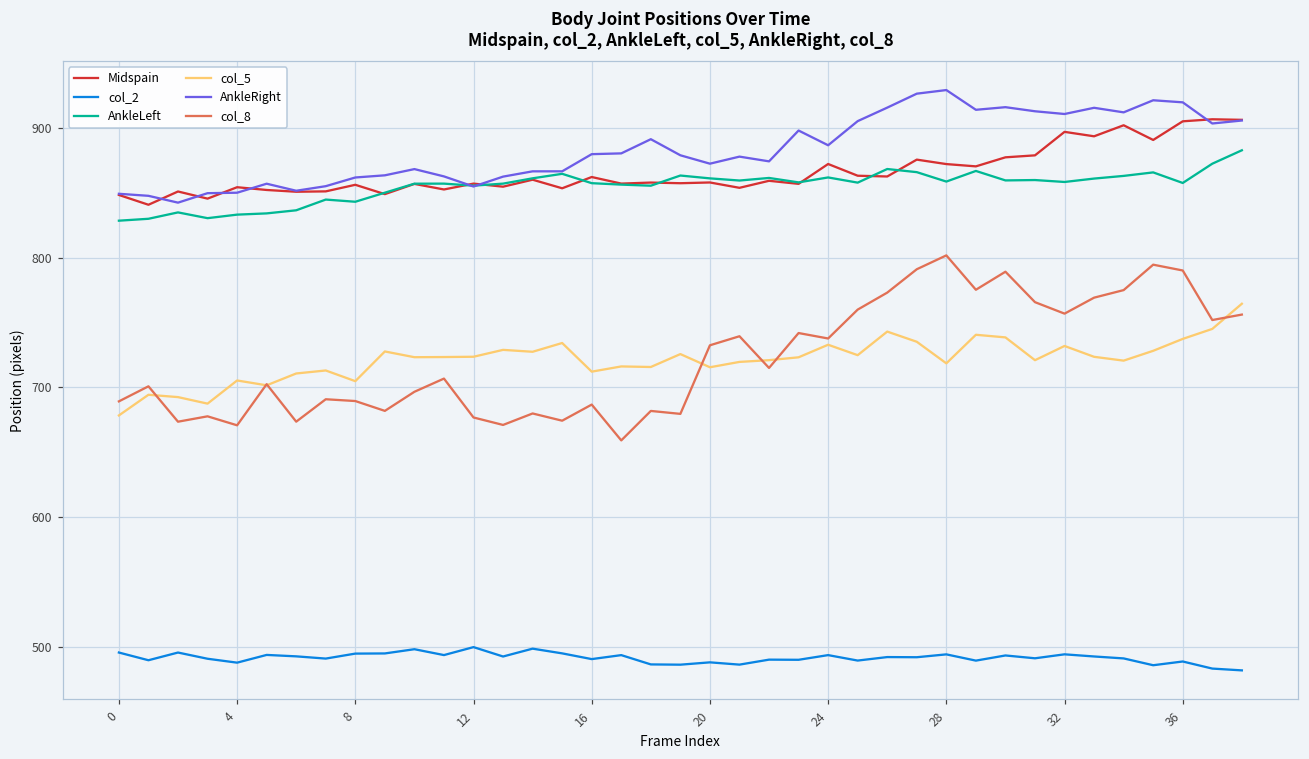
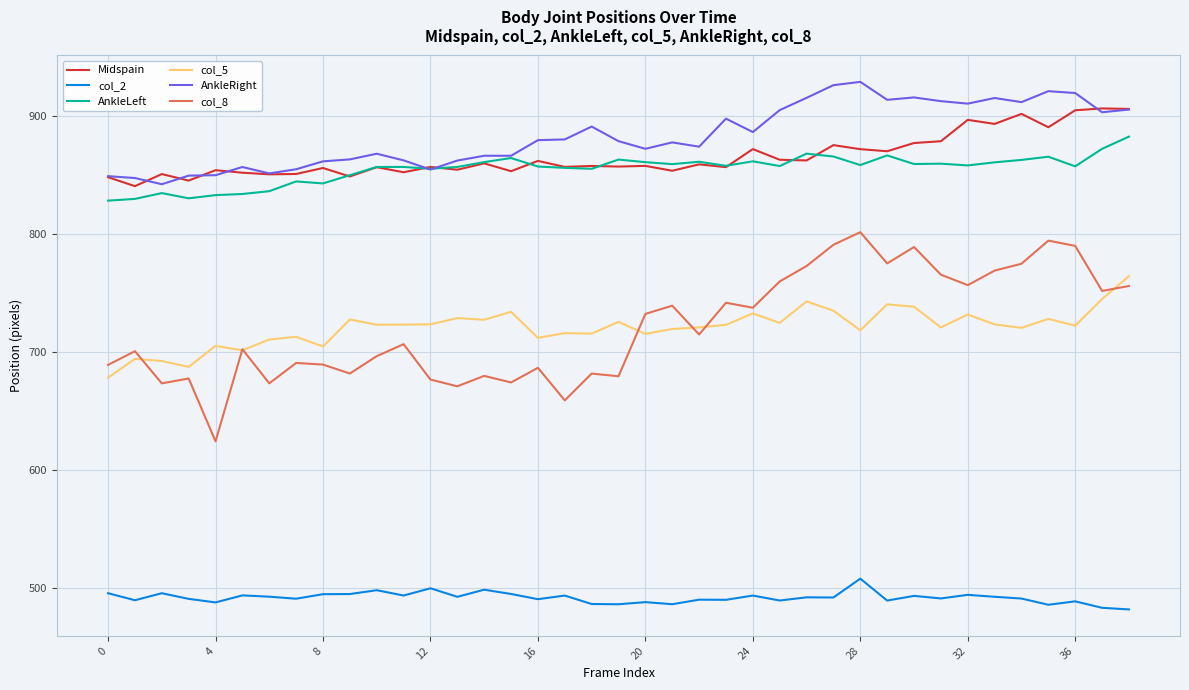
col_8, 4: 671 -> 624
col_2, 28: 494 -> 508
col_5, 36: 737 -> 723
